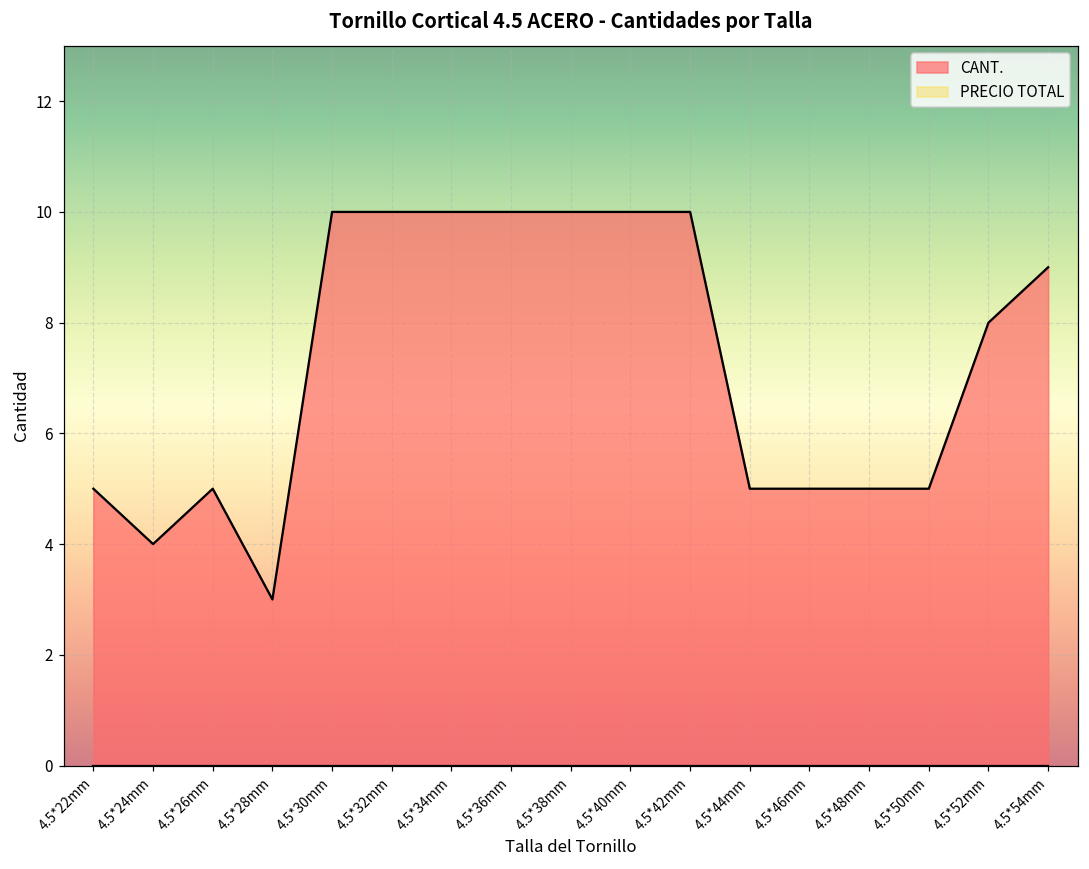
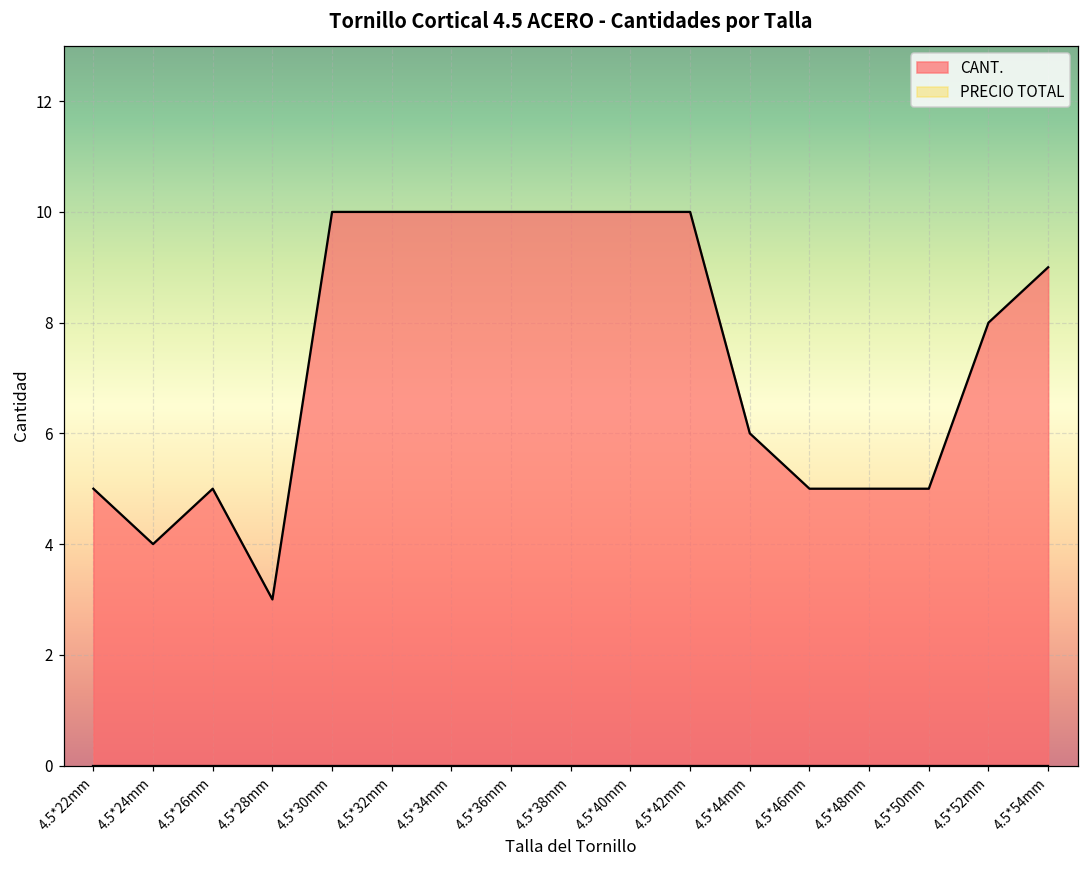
CANT., 4.5*44mm: 5 -> 6
